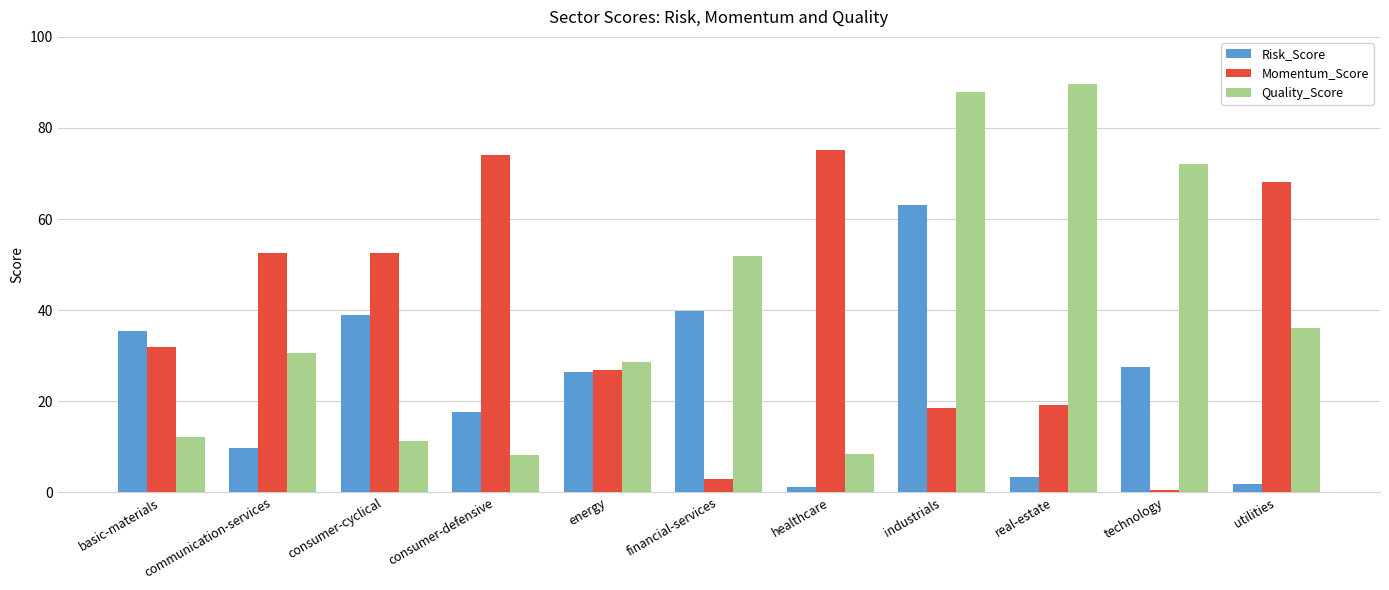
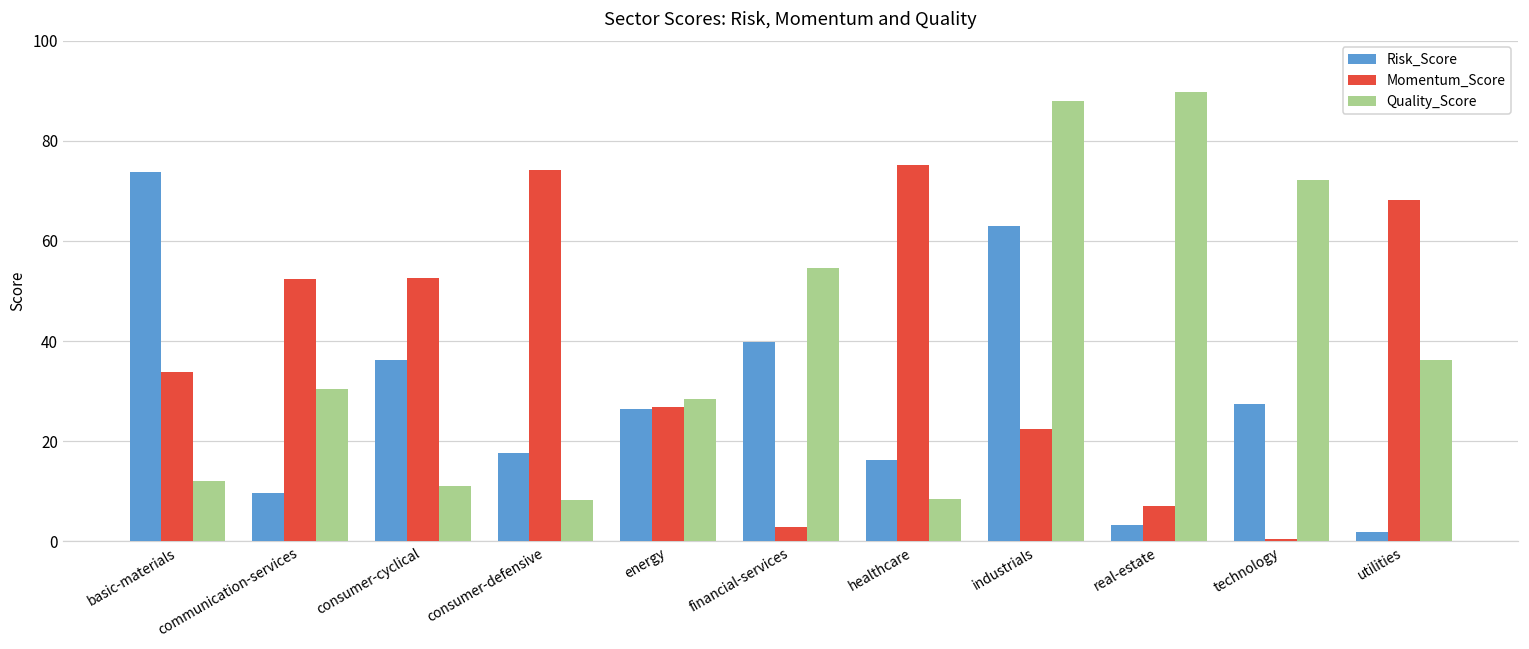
Risk_Score, basic-materials: 35 -> 74
Momentum_Score, basic-materials: 32 -> 34
Risk_Score, consumer-cyclical: 39 -> 36
Quality_Score, financial-services: 52 -> 55
Risk_Score, healthcare: 1 -> 16
Momentum_Score, industrials: 19 -> 22
Momentum_Score, real-estate: 19 -> 7
